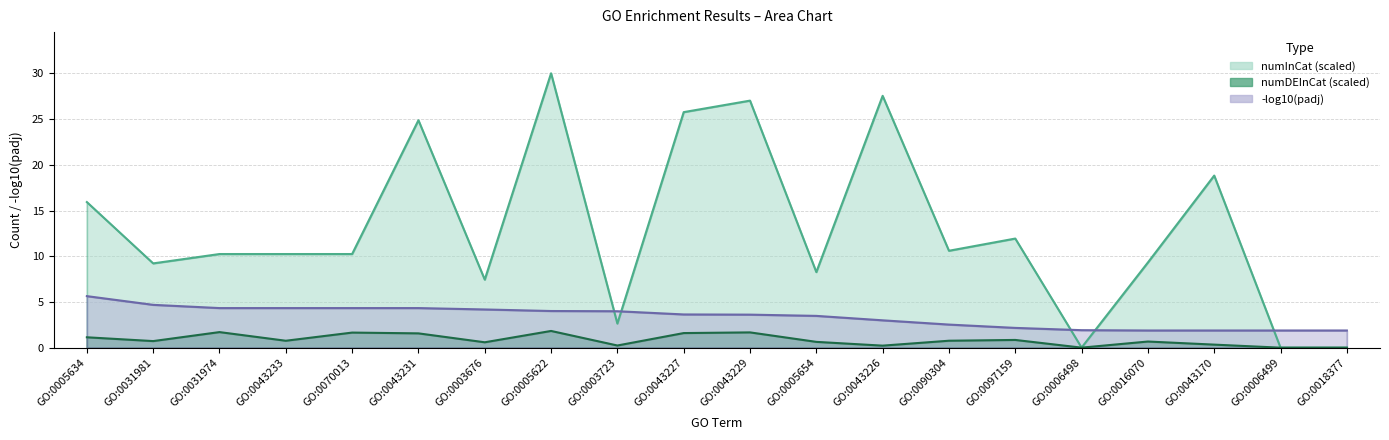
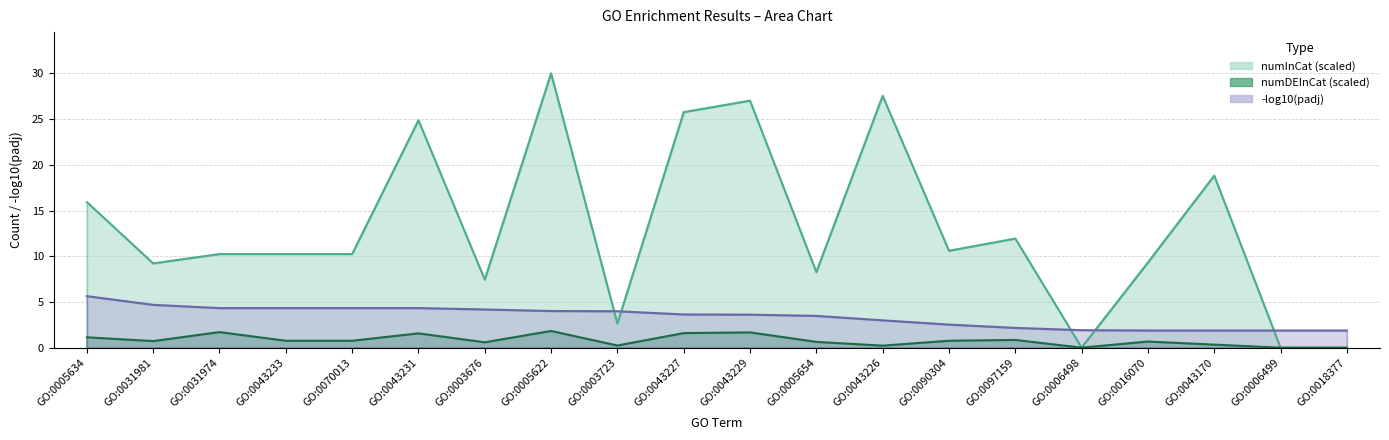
numDEInCat (scaled), GO:0070013: 2 -> 1
